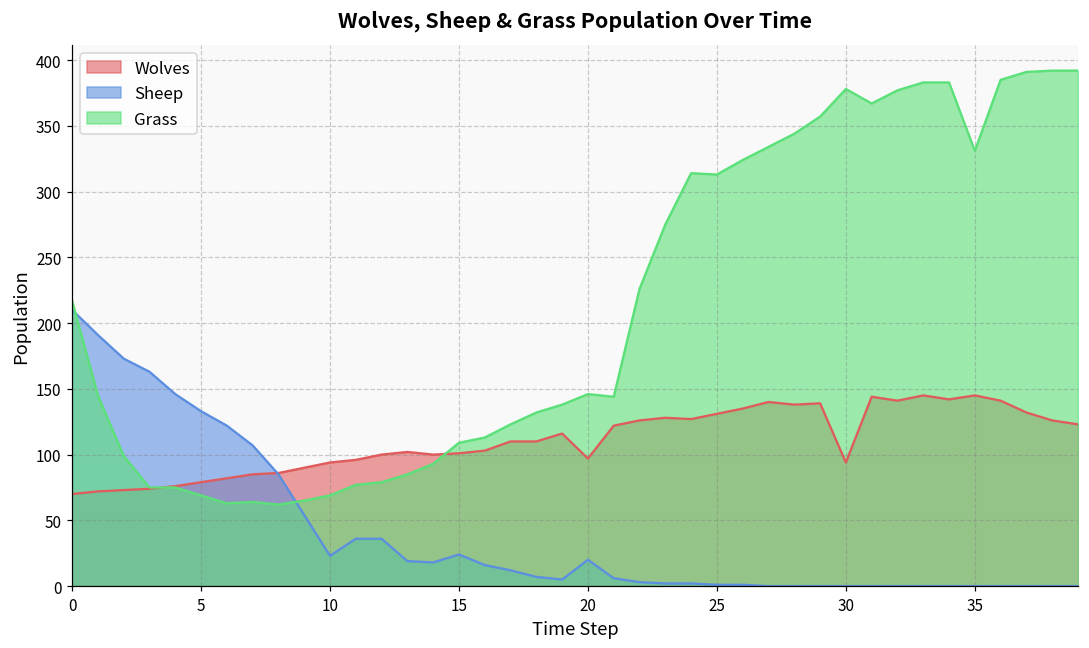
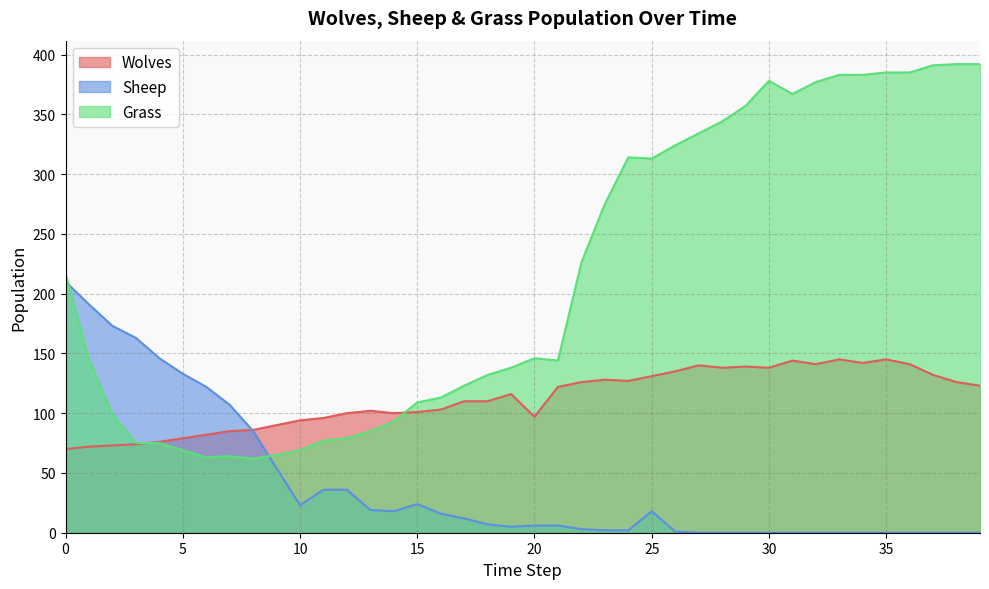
Sheep, 20: 20 -> 6
Sheep, 25: 1 -> 18
Wolves, 30: 94 -> 138
Grass, 35: 331 -> 385
